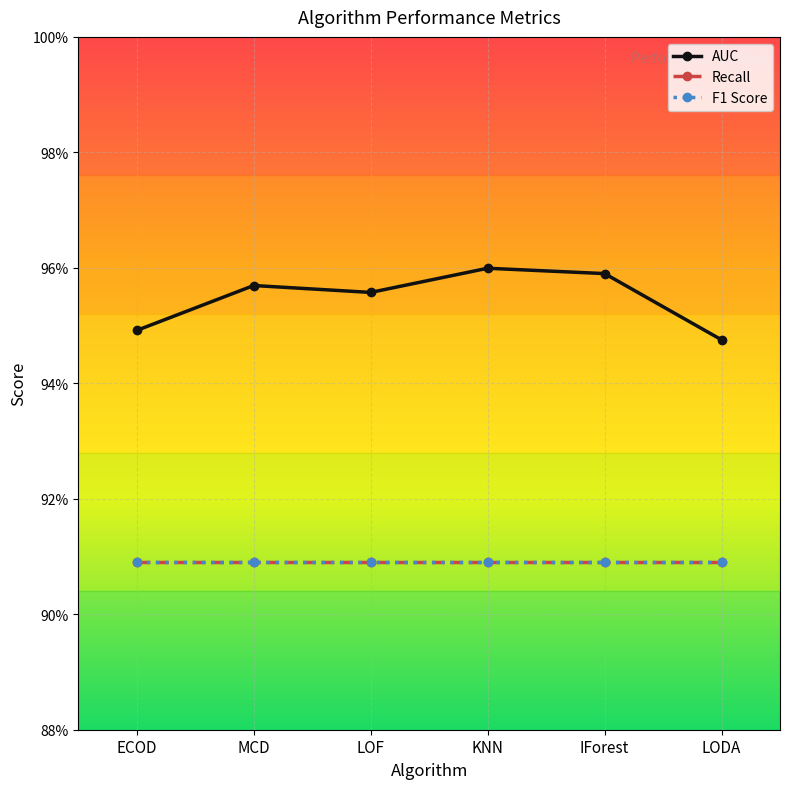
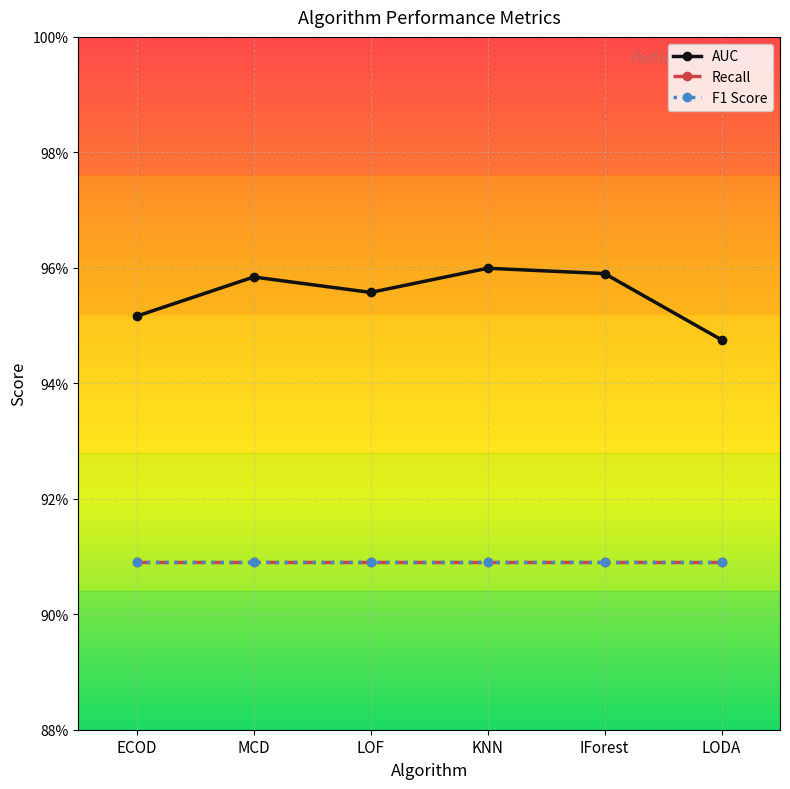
AUC, ECOD: 94.9% -> 95.2%
AUC, MCD: 95.7% -> 95.8%
